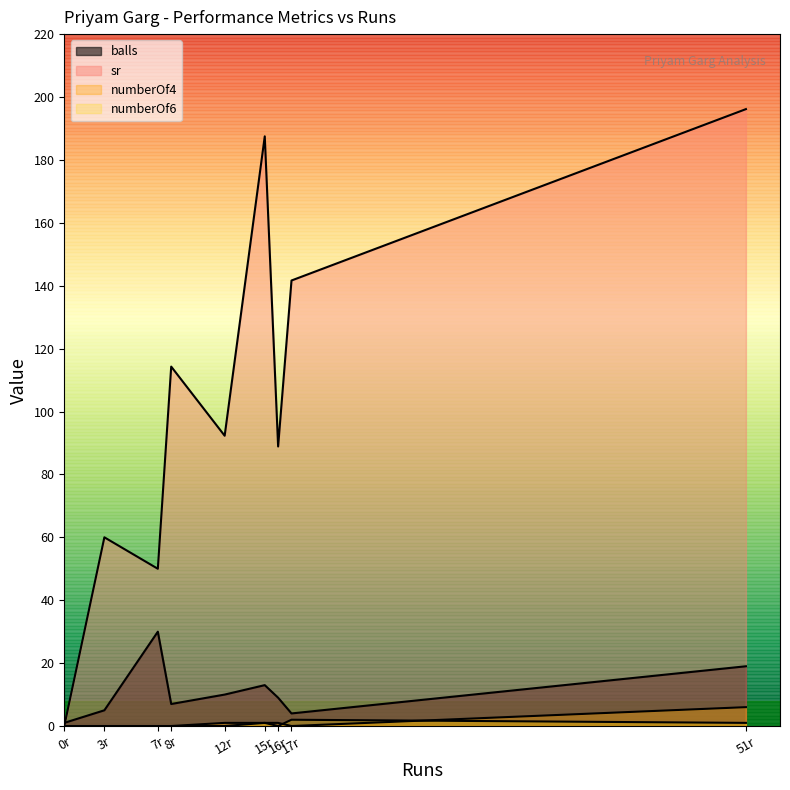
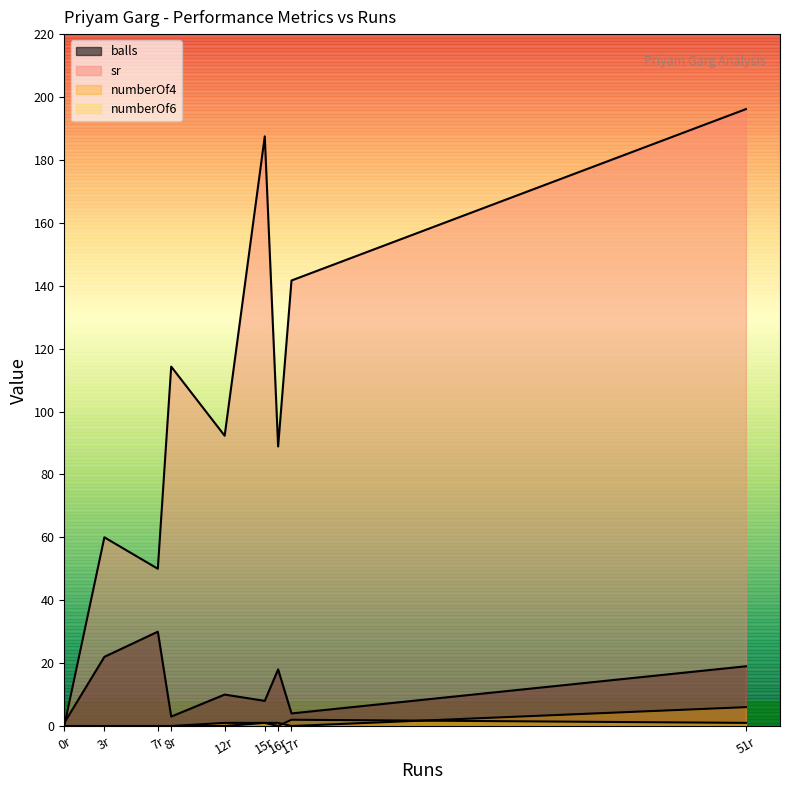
balls, 3r: 5 -> 22
balls, 8r: 7 -> 3
balls, 15r: 13 -> 8
balls, 16r: 9 -> 18
